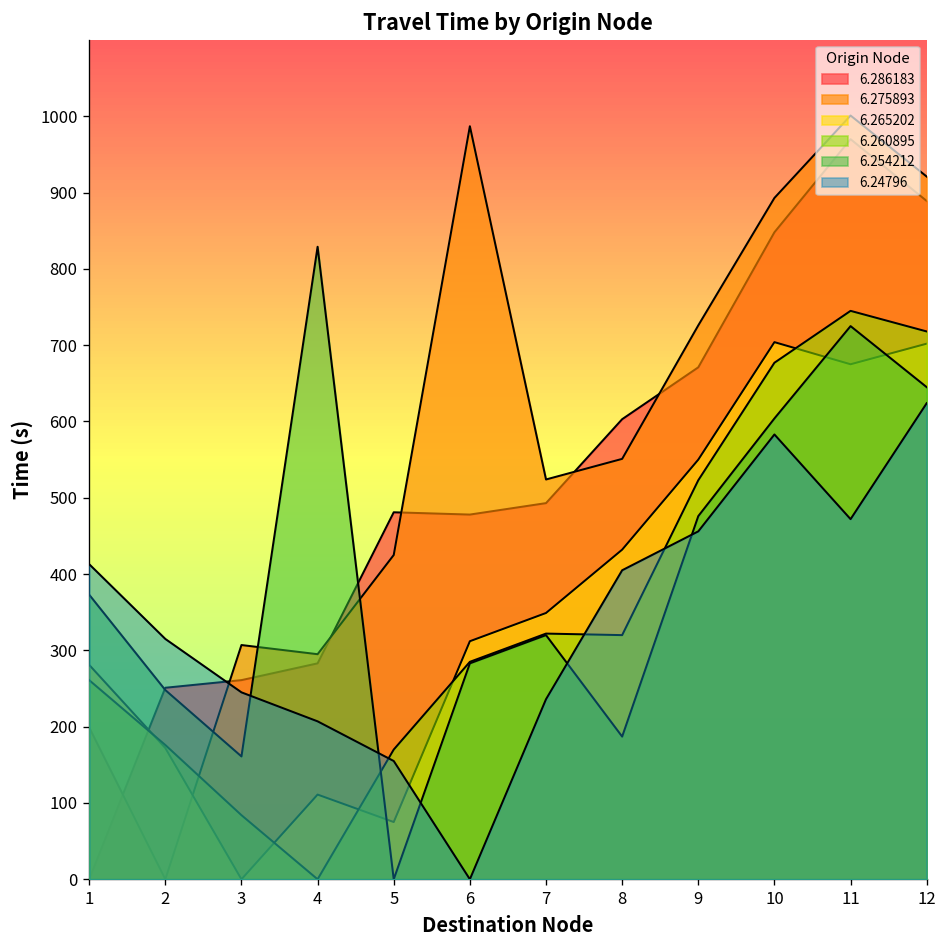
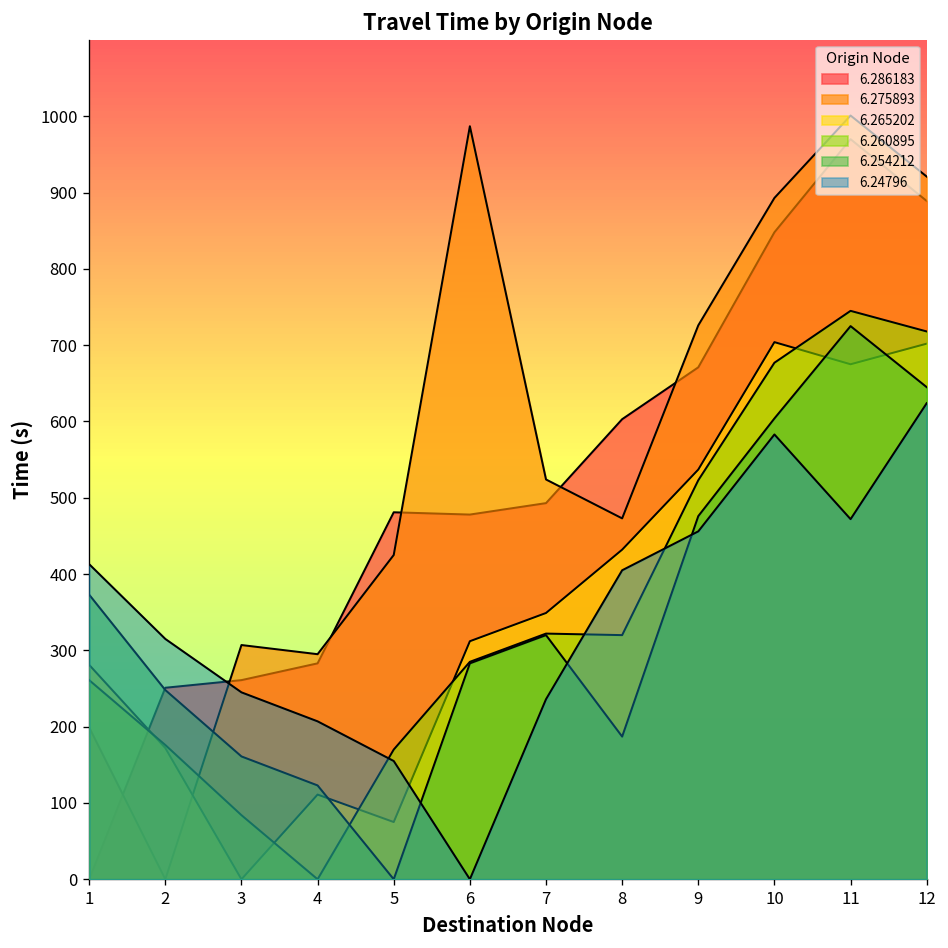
6.254212, 4: 830 -> 120
6.275893, 8: 550 -> 470
6.265202, 9: 550 -> 540
